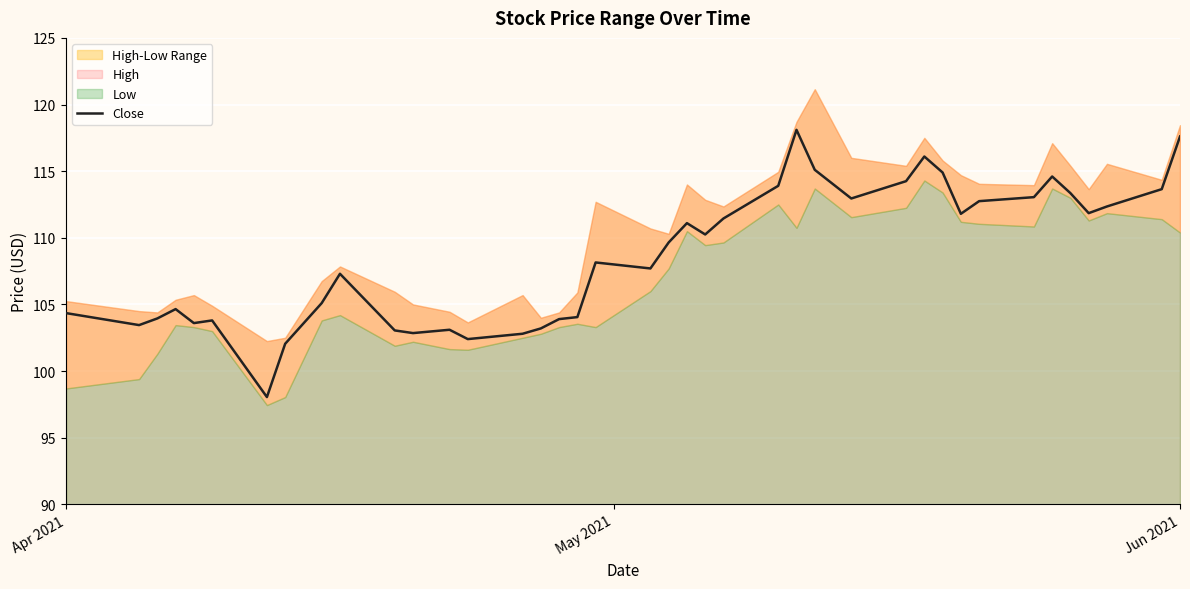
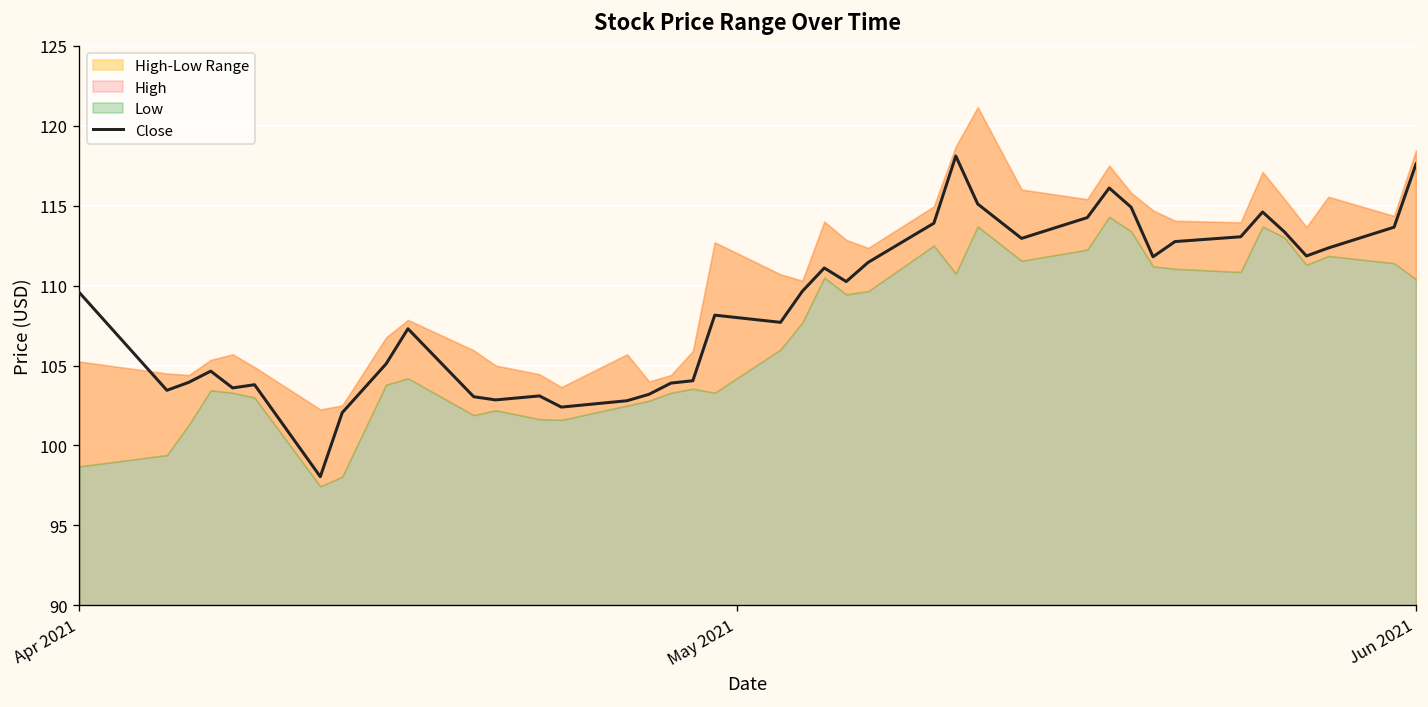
Close, Apr 2021: 104.3 -> 109.6
